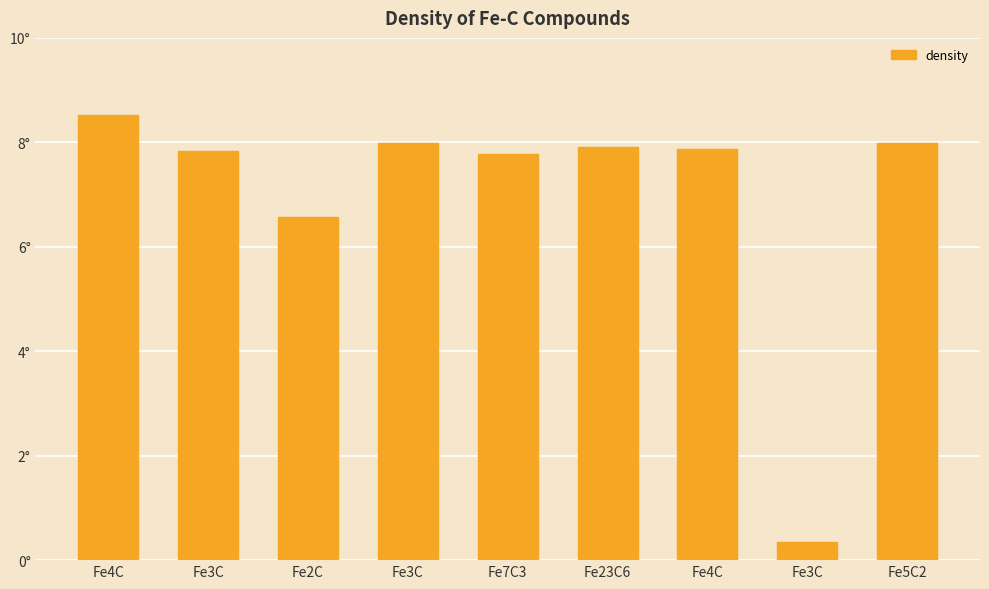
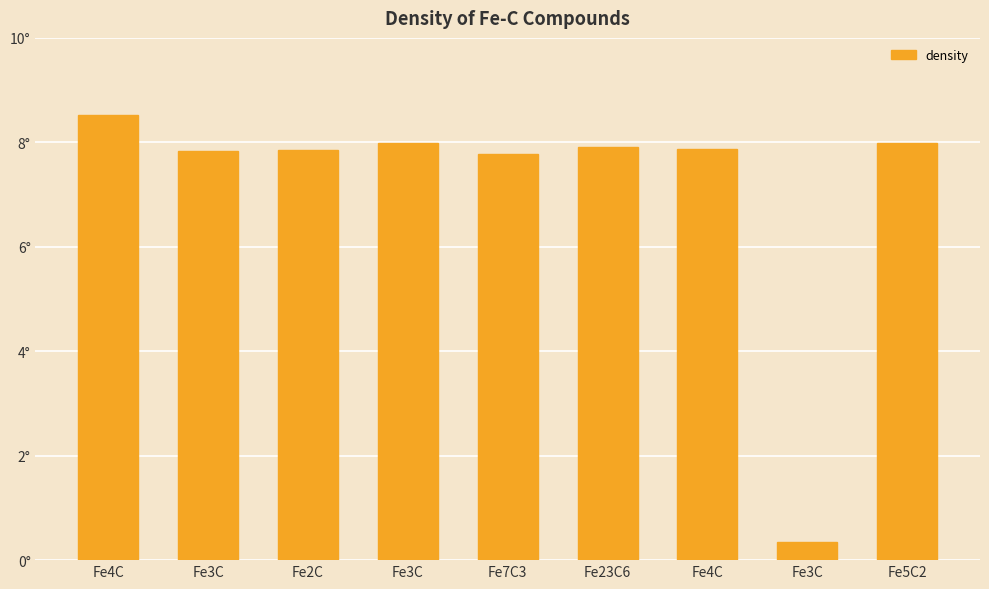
Fe2C: 6.6° -> 7.8°
